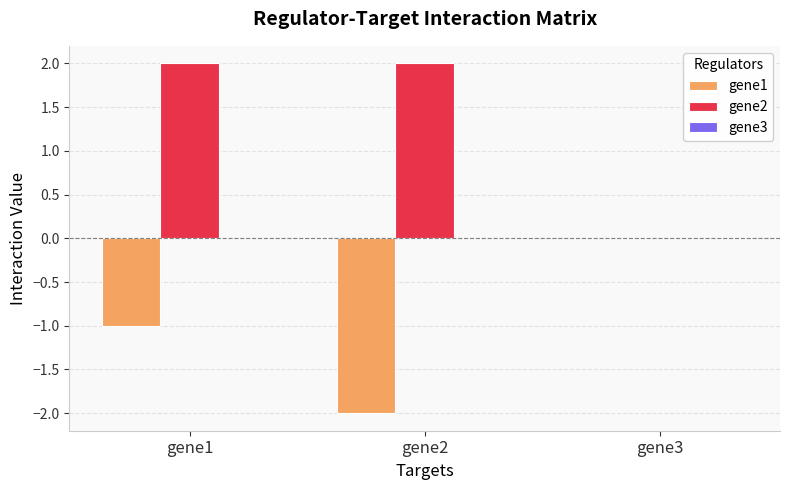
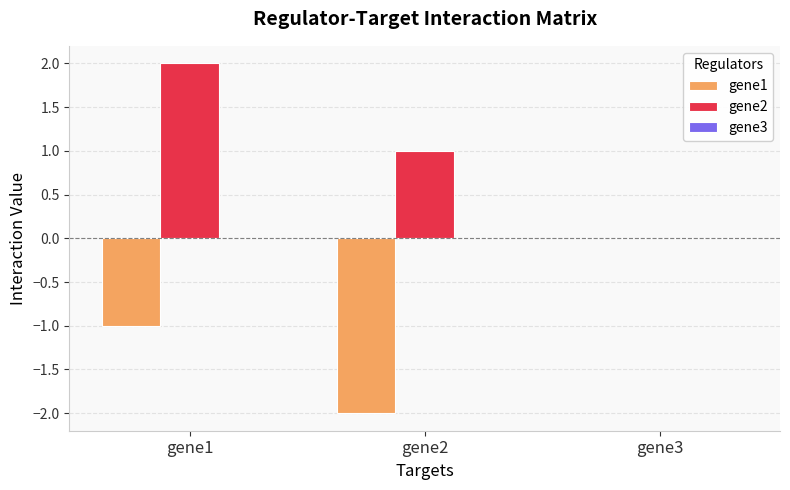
gene2, gene2: 2 -> 1
